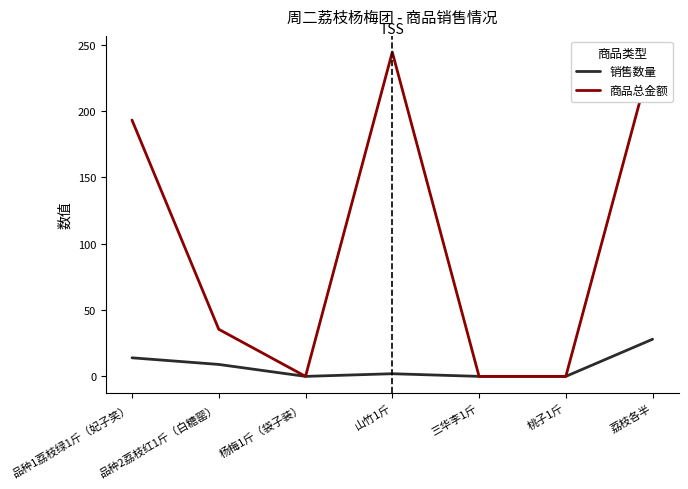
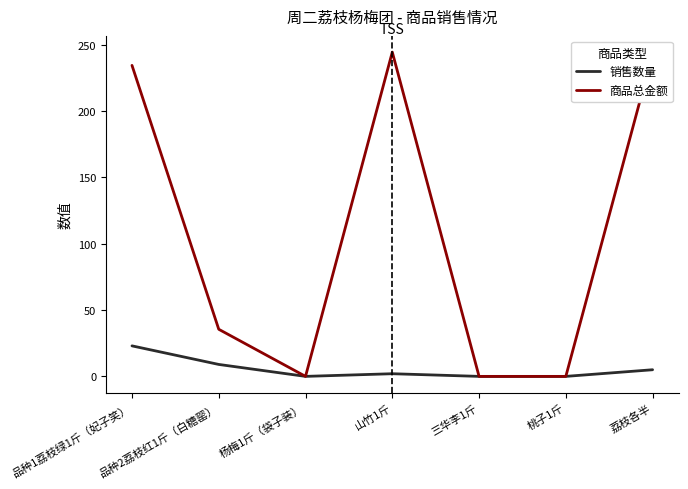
销售数量, 品种1荔枝绿1斤（妃子笑）: 14 -> 23
商品总金额, 品种1荔枝绿1斤（妃子笑）: 193 -> 234
销售数量, 荔枝各半: 28 -> 5
